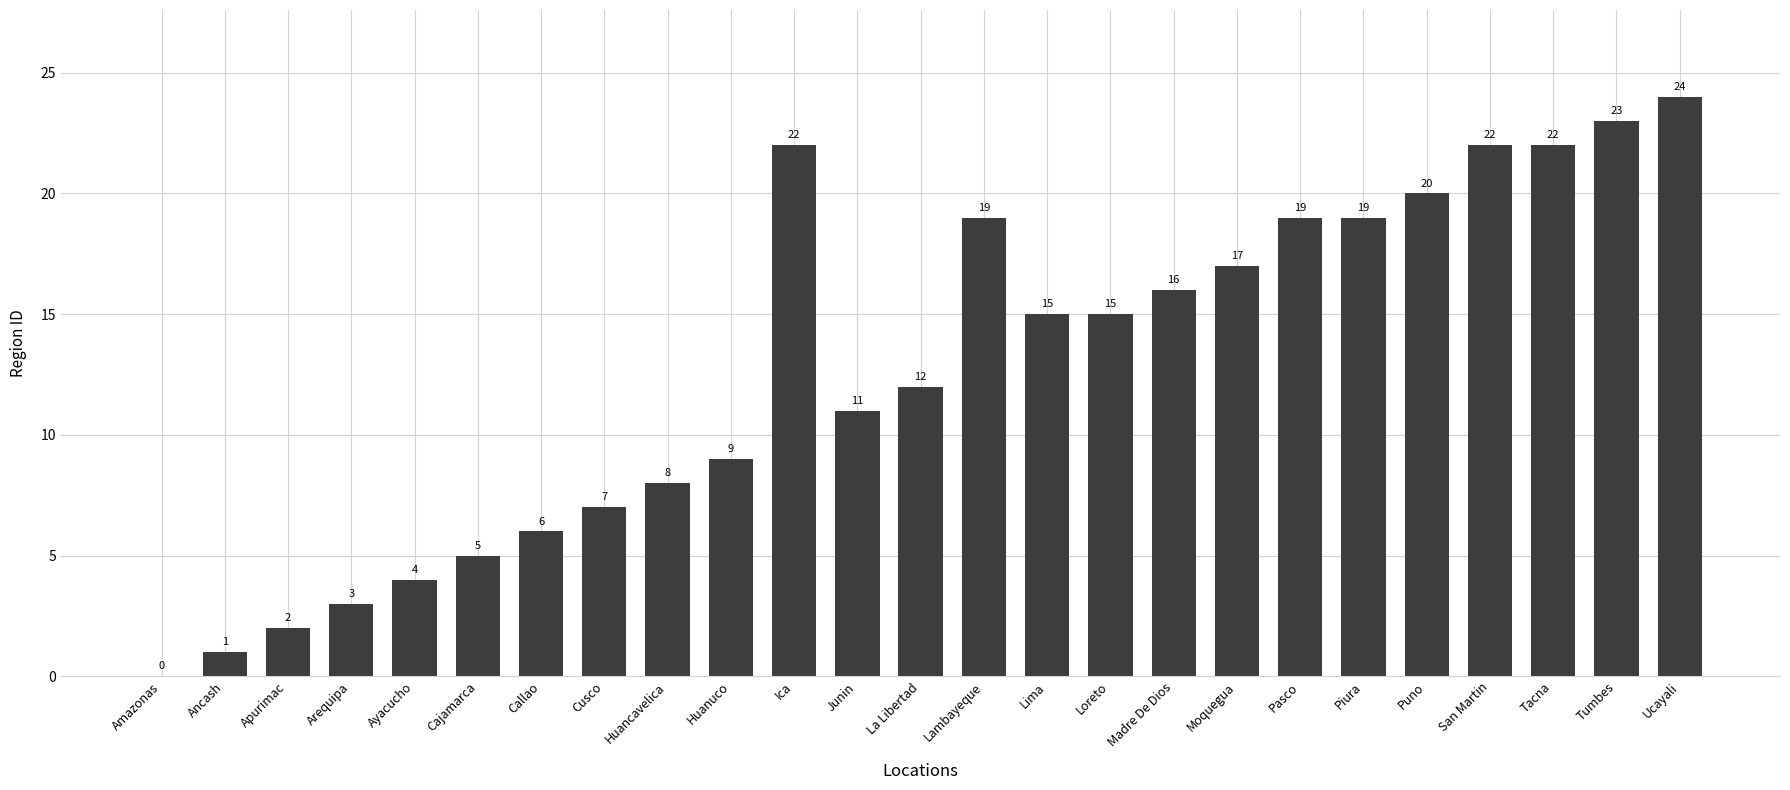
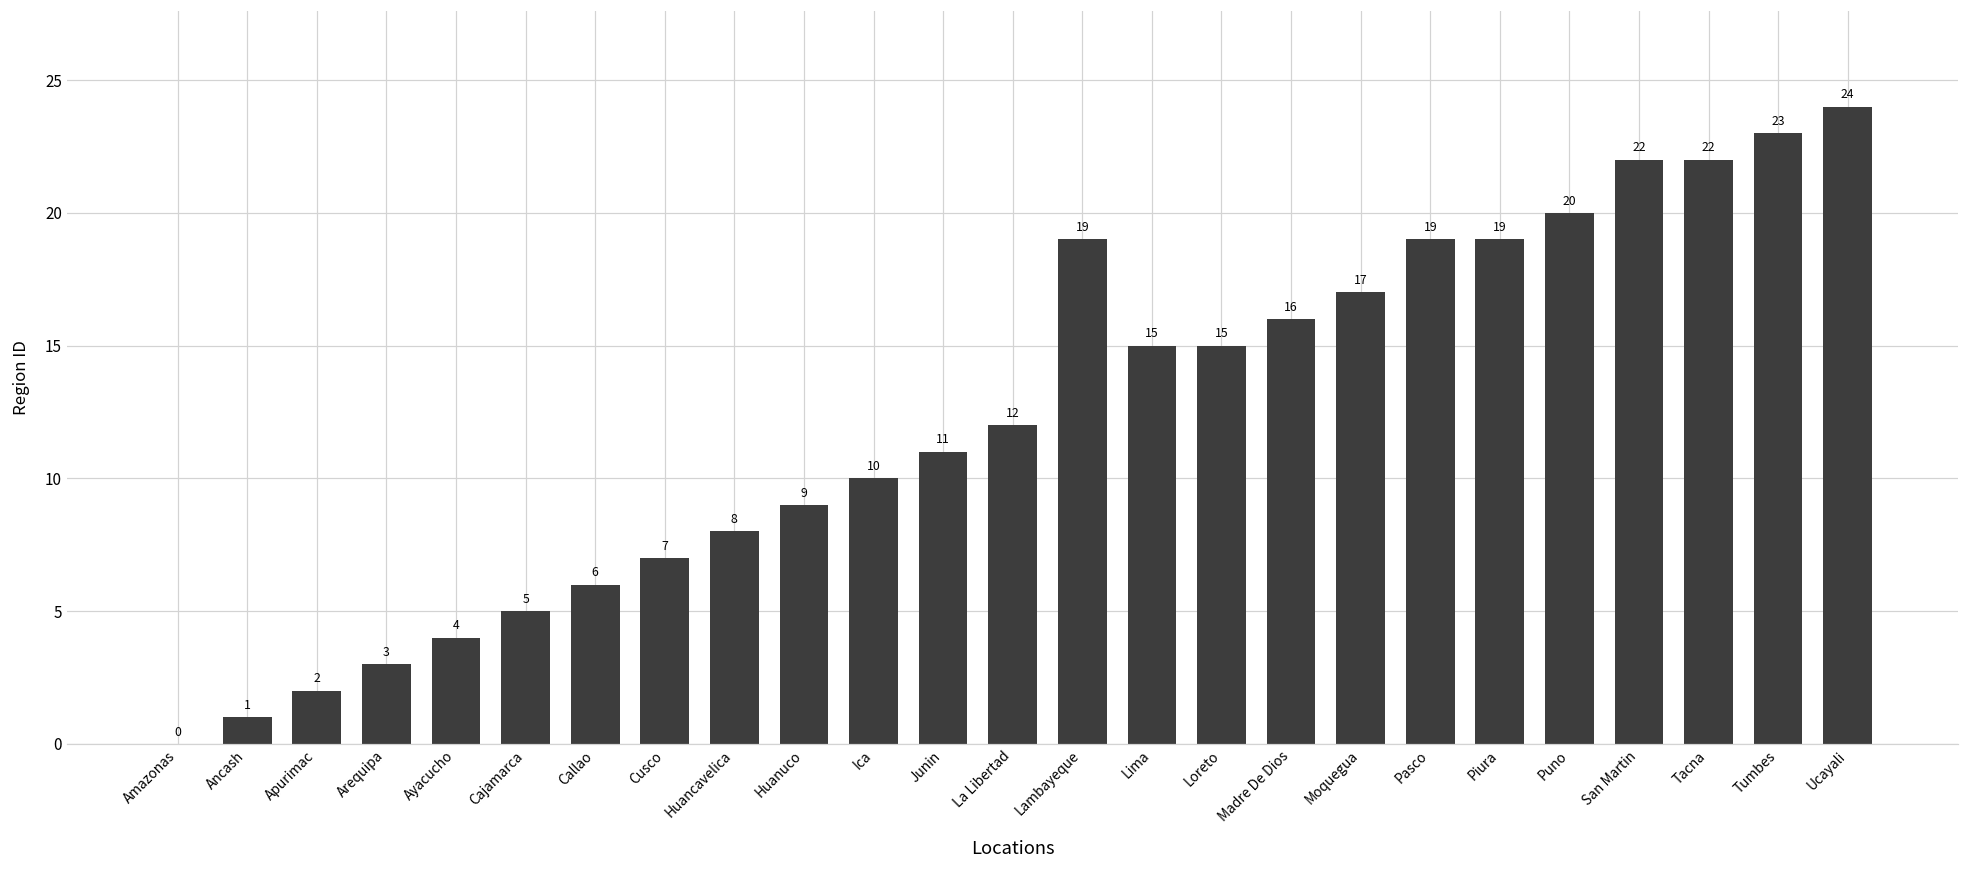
Ica: 22 -> 10
